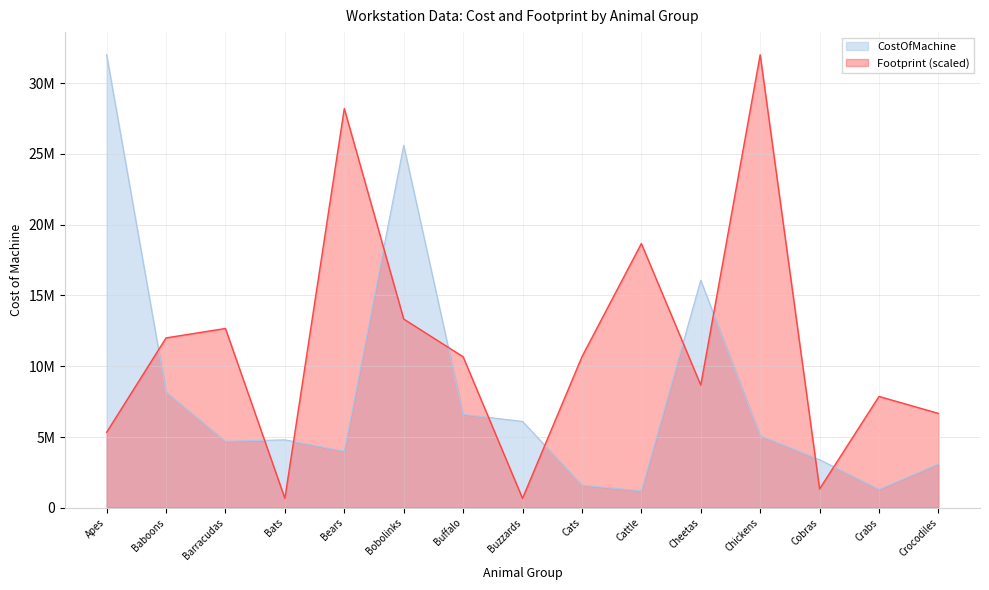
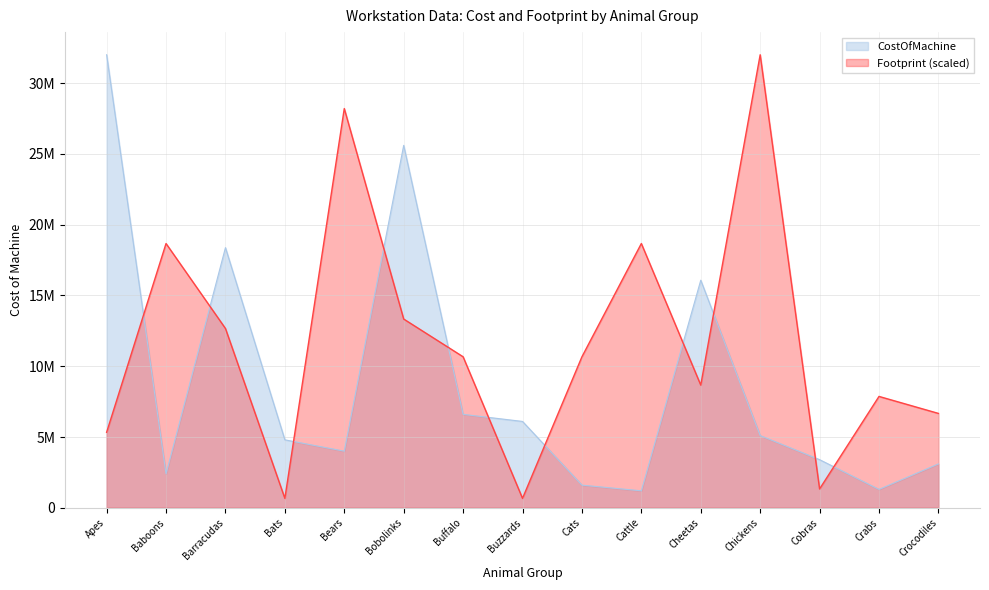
CostOfMachine, Baboons: 8200000 -> 2400000
Footprint (scaled), Baboons: 12000000 -> 18700000
CostOfMachine, Barracudas: 4700000 -> 18400000
